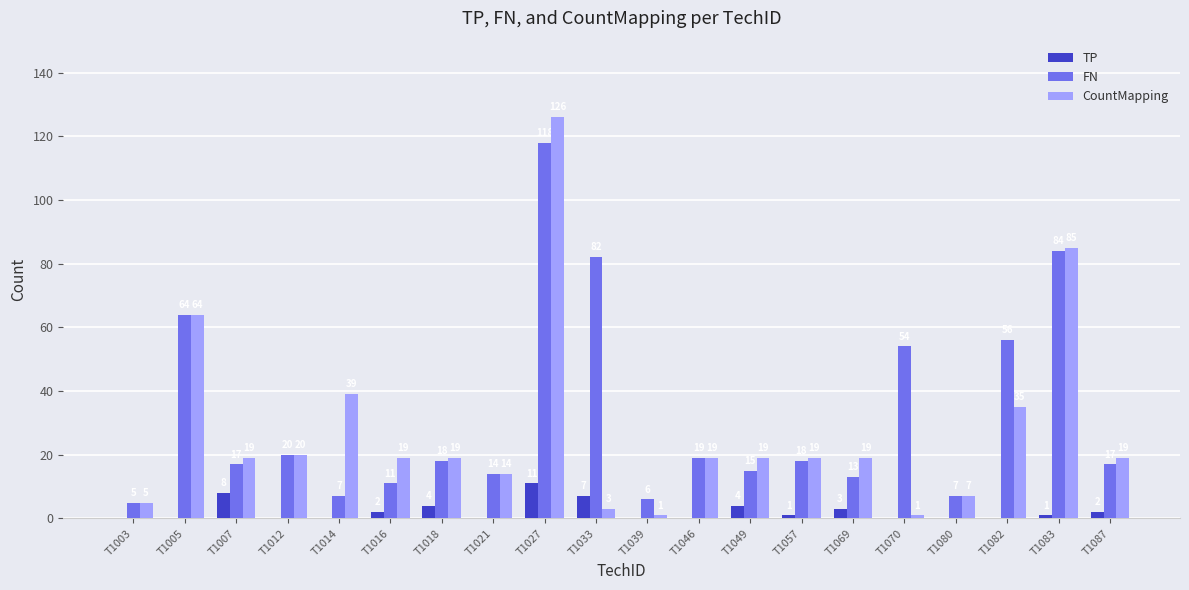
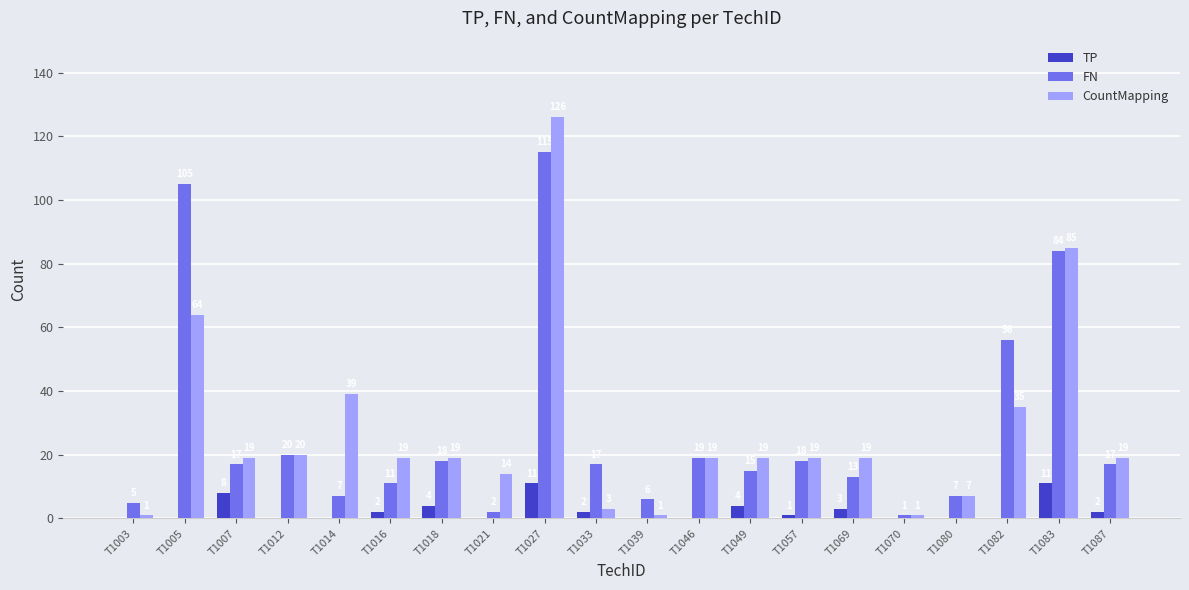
CountMapping, T1003: 5 -> 1
FN, T1005: 64 -> 105
FN, T1021: 14 -> 2
FN, T1027: 118 -> 115
TP, T1033: 7 -> 2
FN, T1033: 82 -> 17
FN, T1070: 54 -> 1
TP, T1083: 1 -> 11
